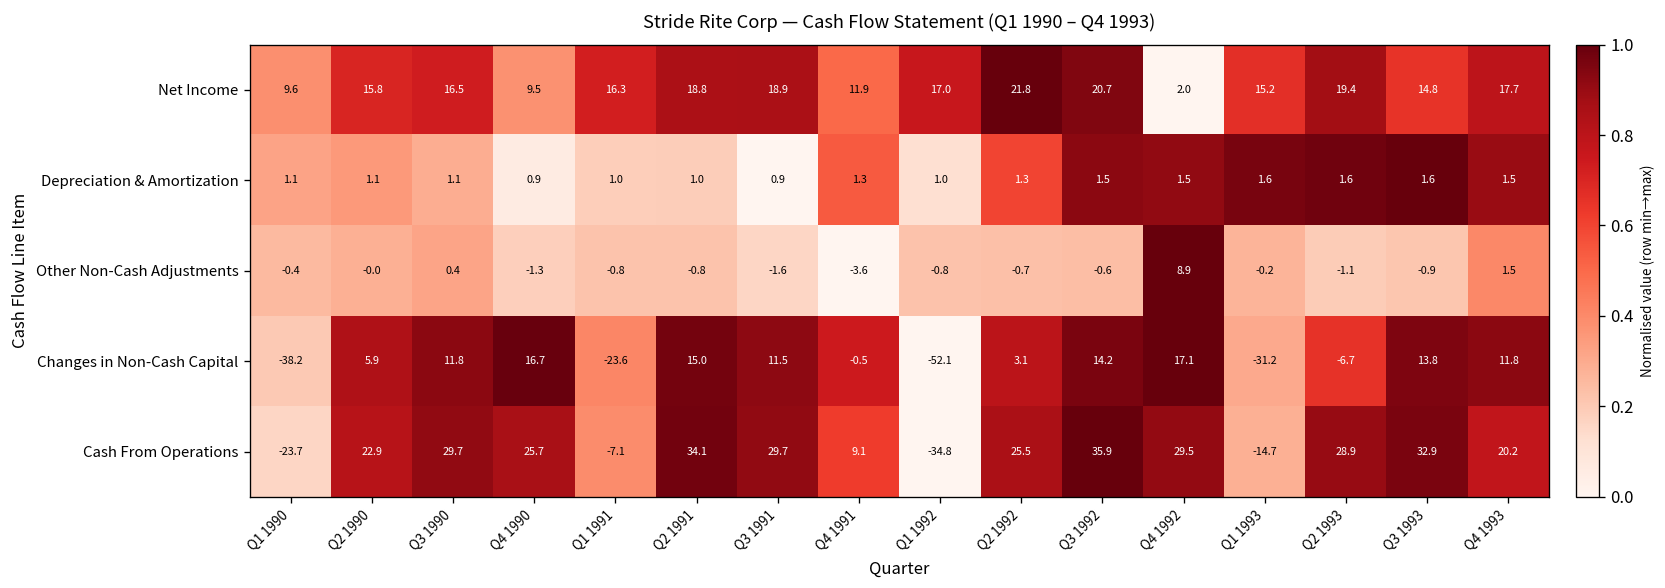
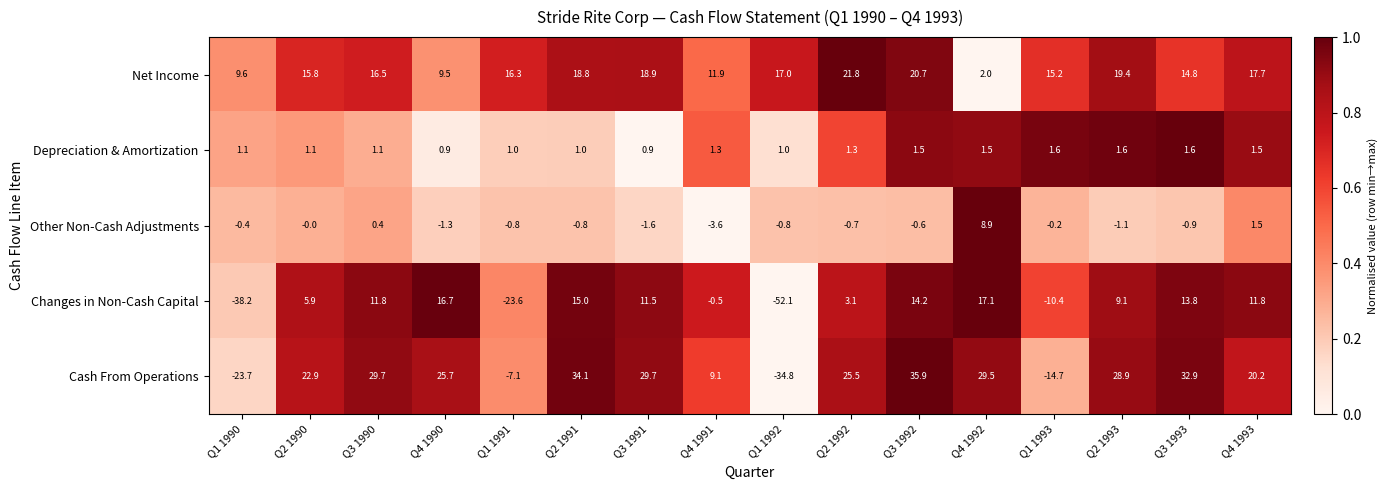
Changes in Non-Cash Capital, Q1 1993: -31.2 -> -10.4
Changes in Non-Cash Capital, Q2 1993: -6.7 -> 9.1
